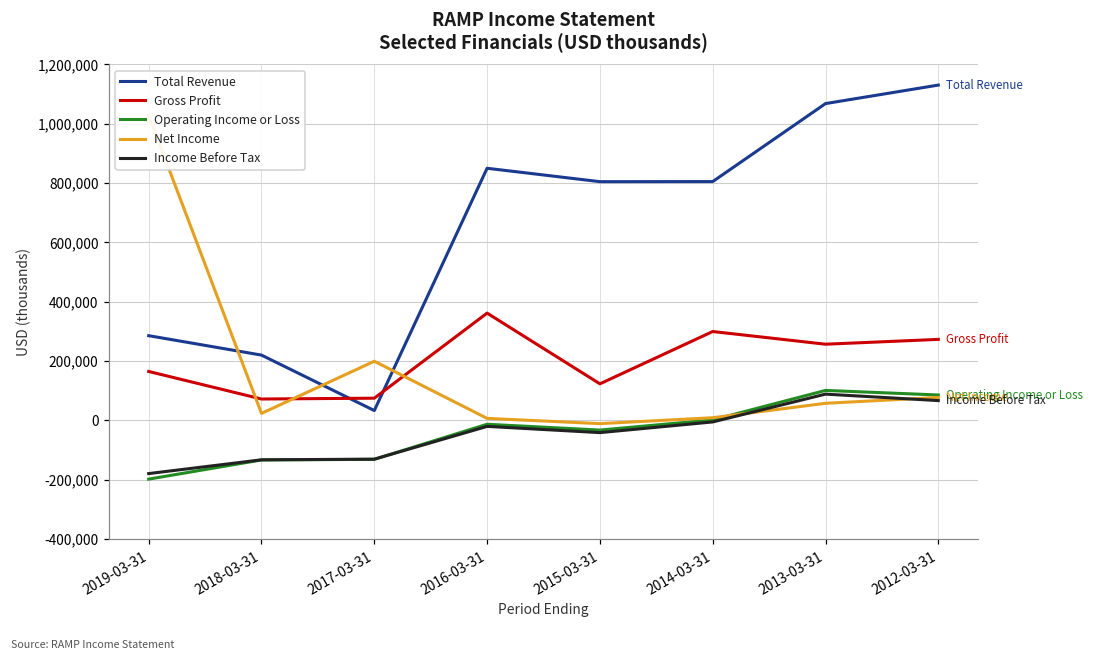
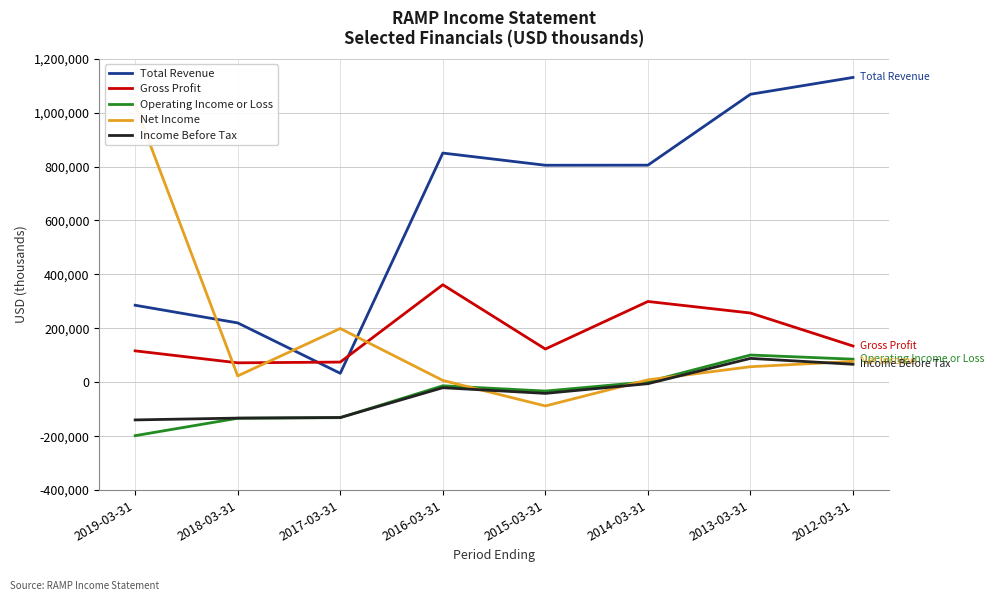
Gross Profit, 2019-03-31: 160,000 -> 120,000
Income Before Tax, 2019-03-31: -180,000 -> -140,000
Net Income, 2015-03-31: -10,000 -> -90,000
Gross Profit, 2012-03-31: 270,000 -> 130,000
